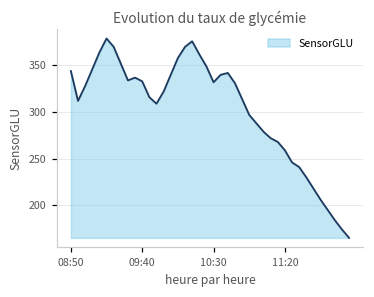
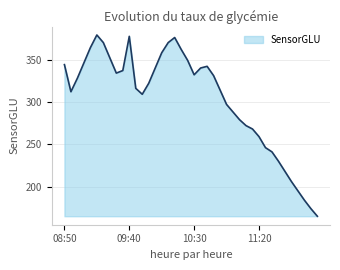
09:40: 330 -> 380
